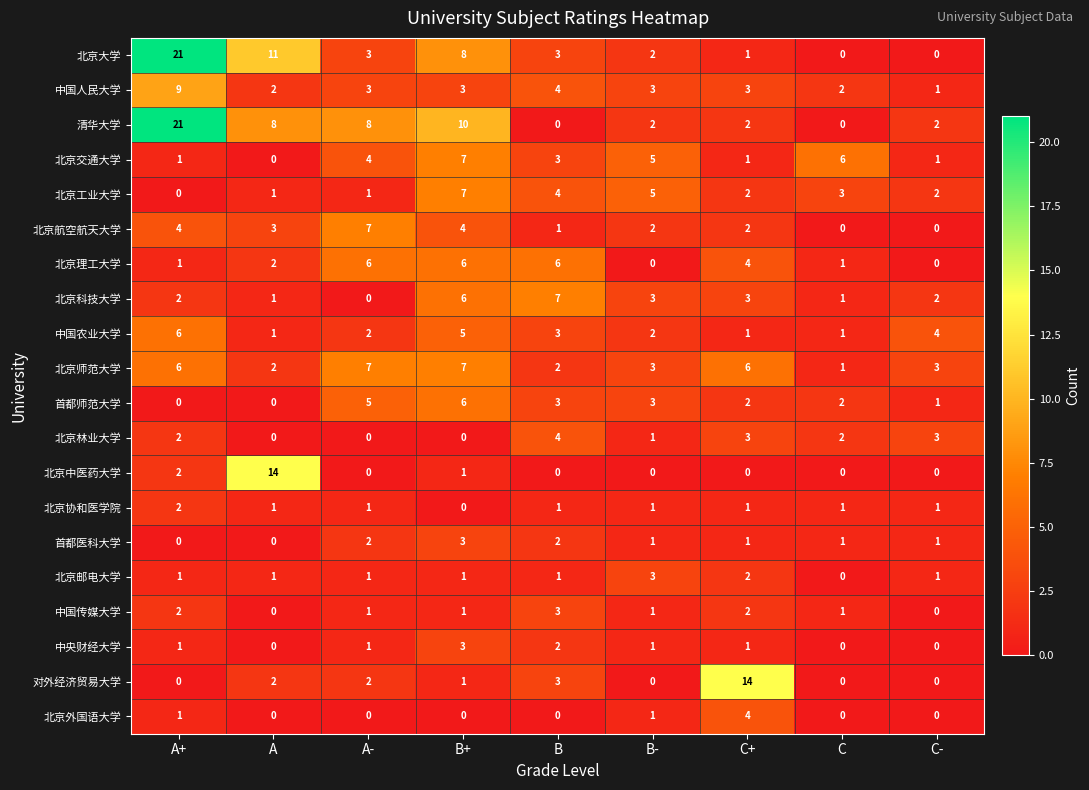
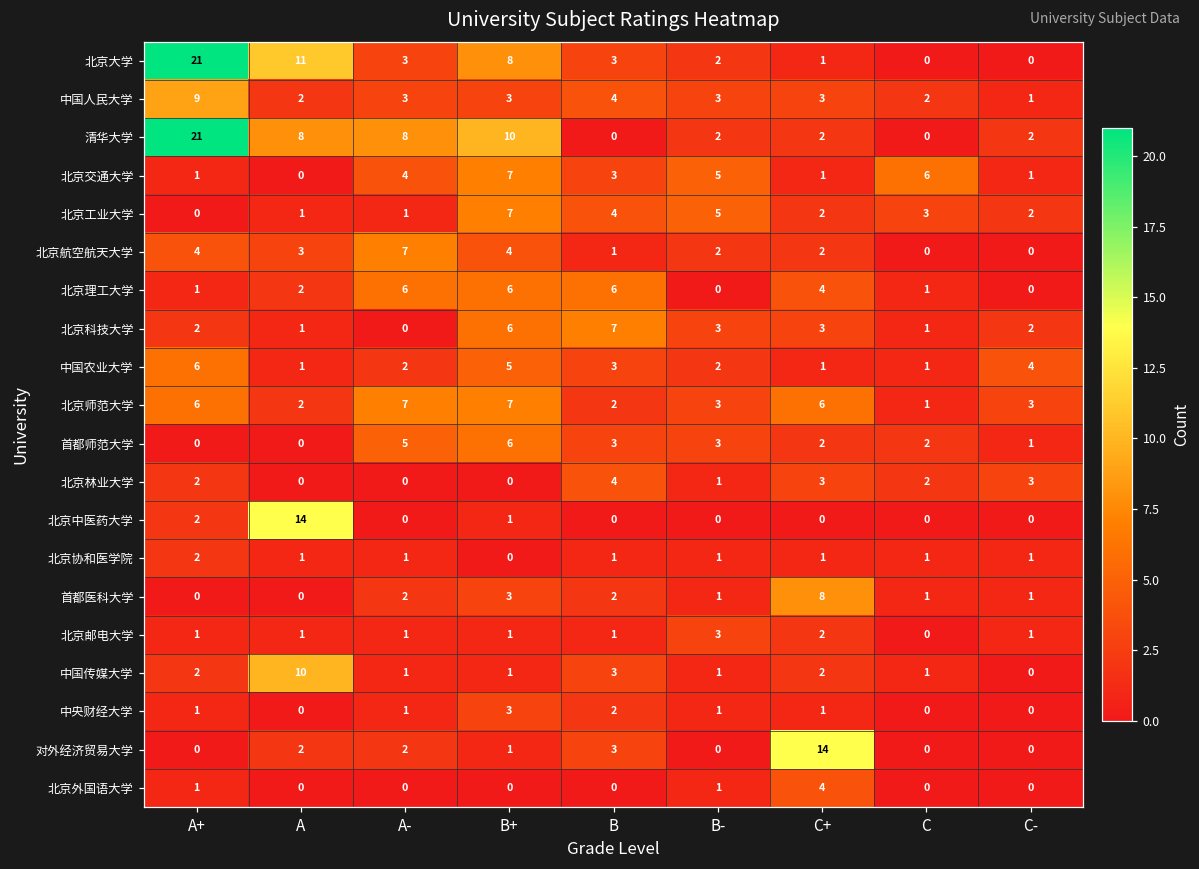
首都医科大学, C+: 1 -> 8
中国传媒大学, A: 0 -> 10
